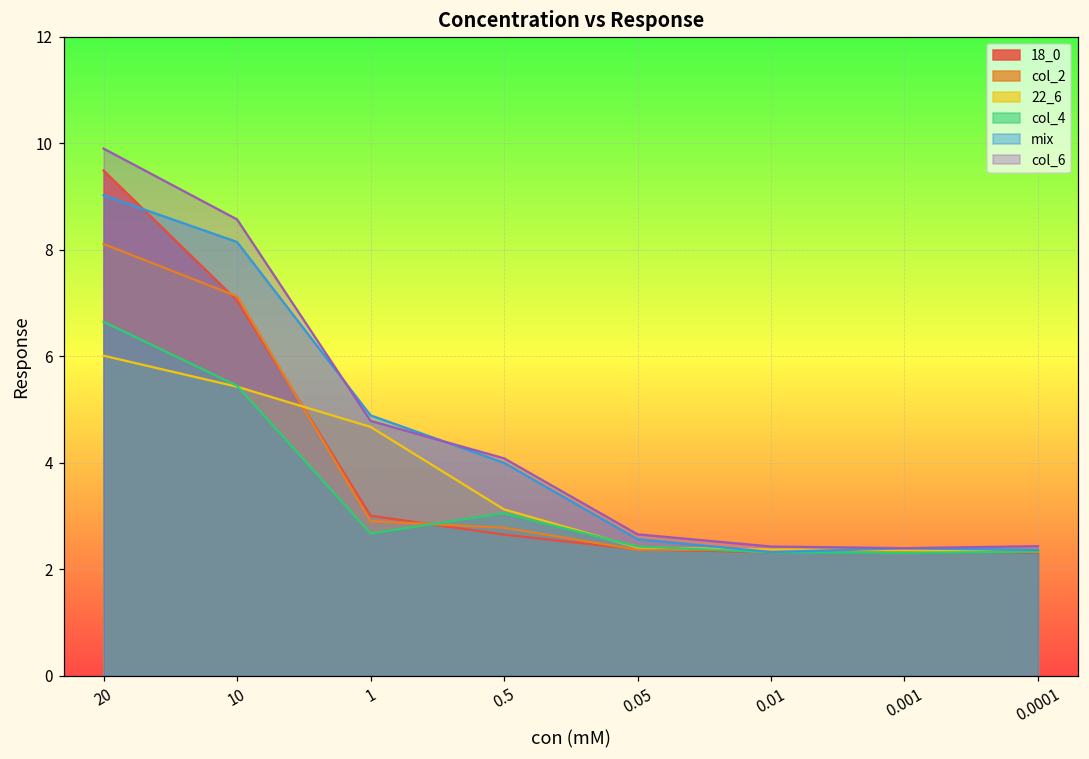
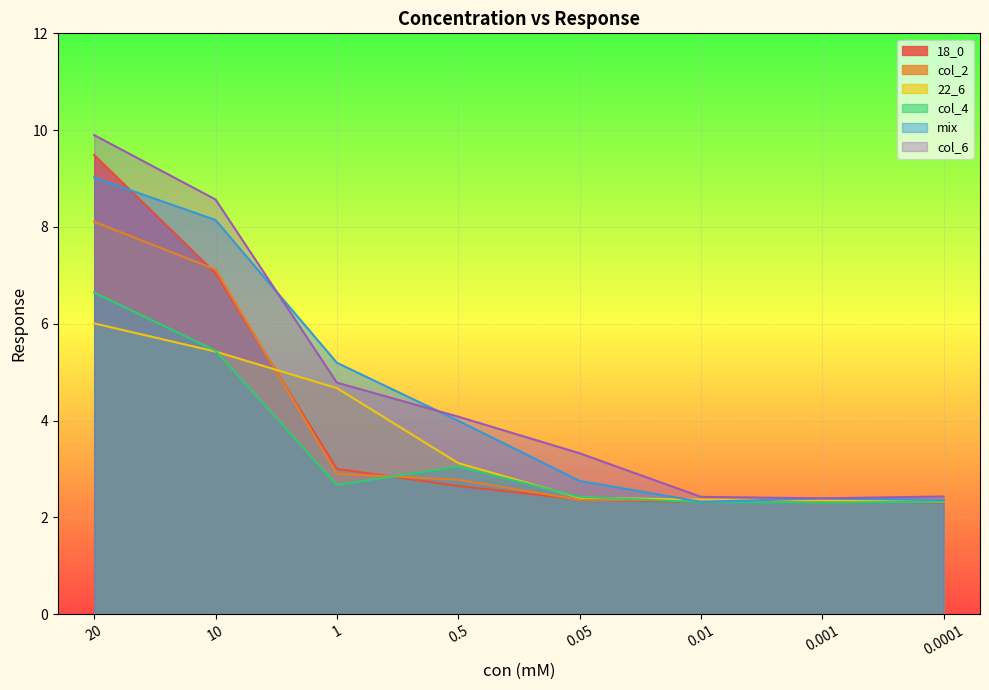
mix, 1: 4.9 -> 5.2
mix, 0.05: 2.6 -> 2.8
col_6, 0.05: 2.7 -> 3.3
